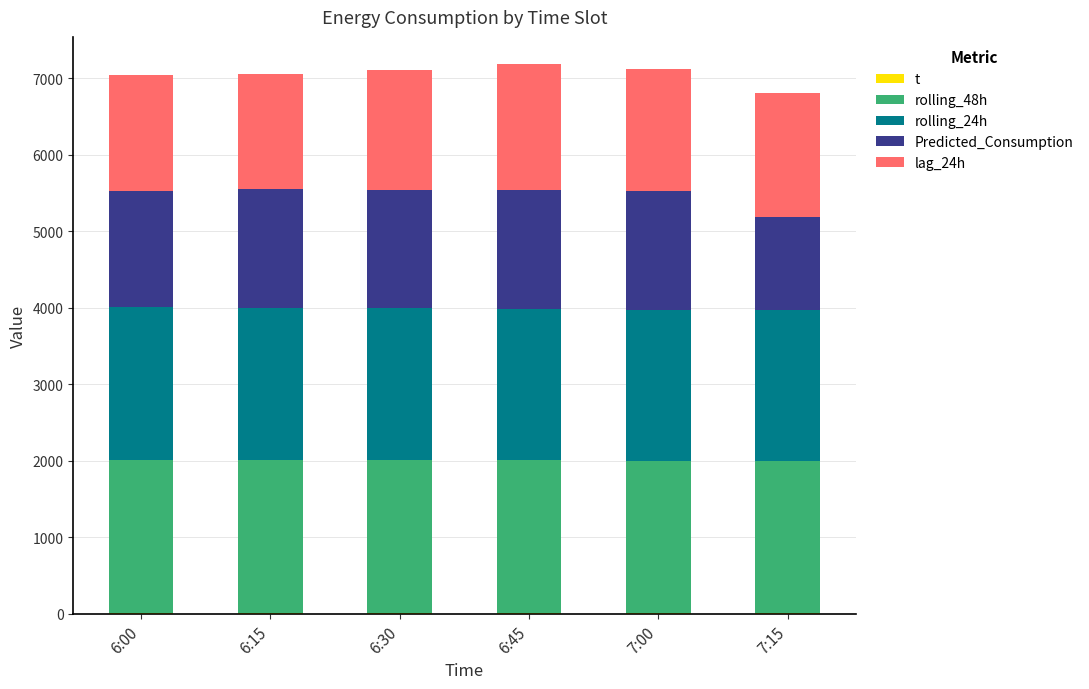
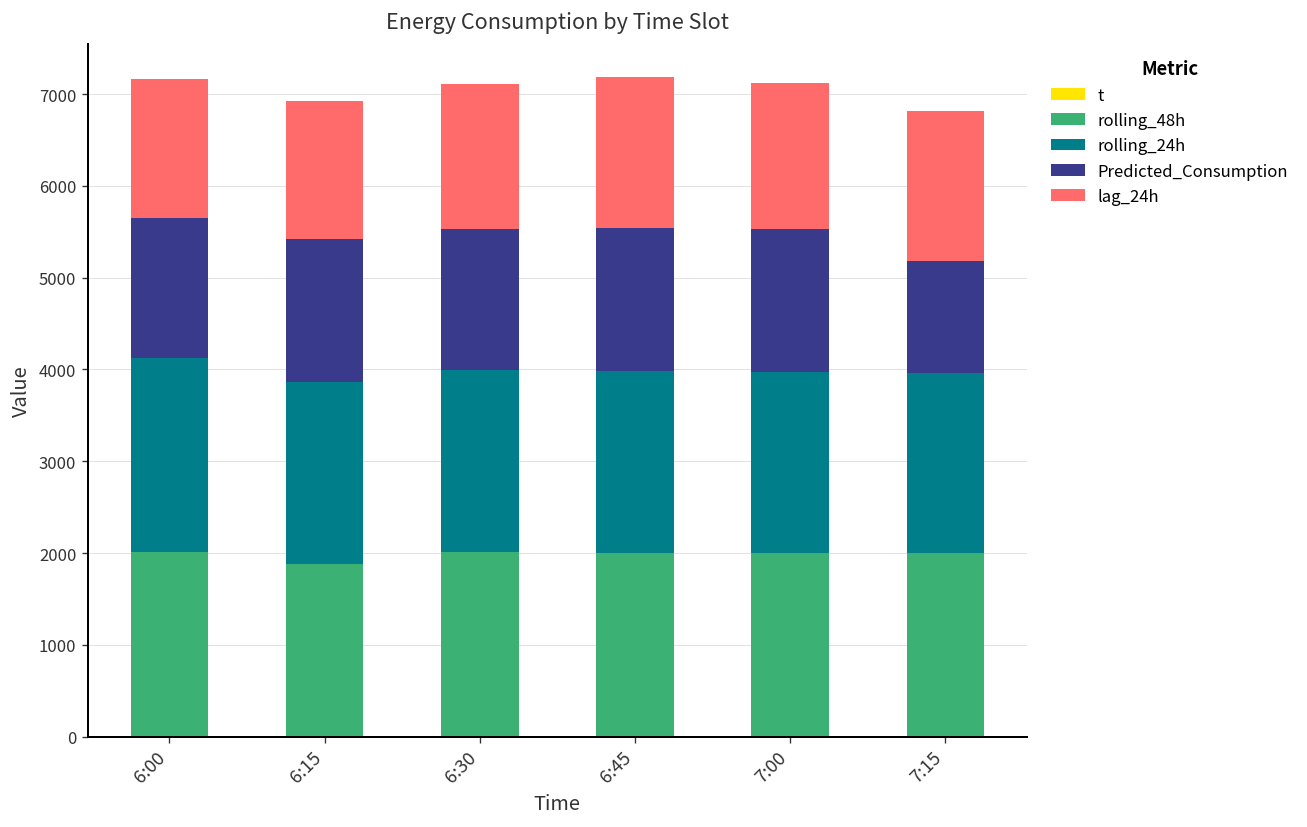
rolling_24h, 6:00: 2000 -> 2100
rolling_48h, 6:15: 2000 -> 1900
